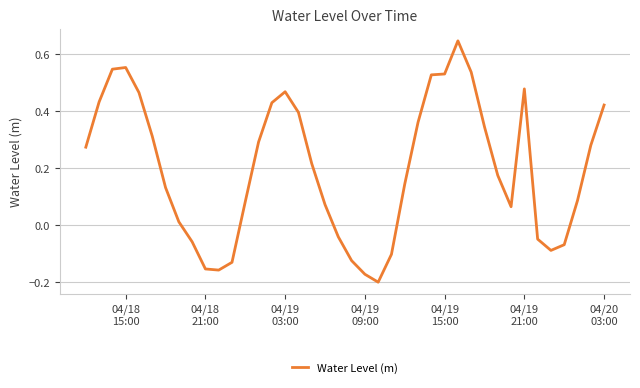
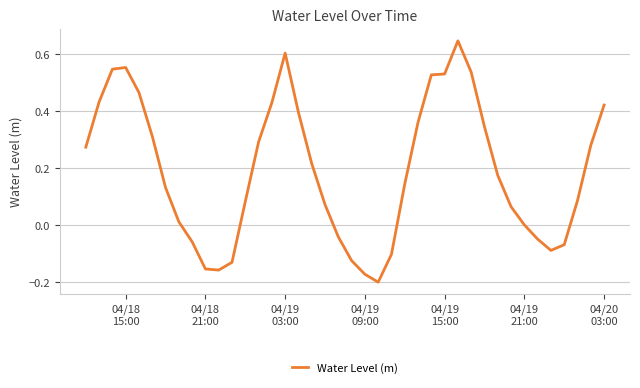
04/19 03:00: 0.47 -> 0.60
04/19 21:00: 0.48 -> 0.00
